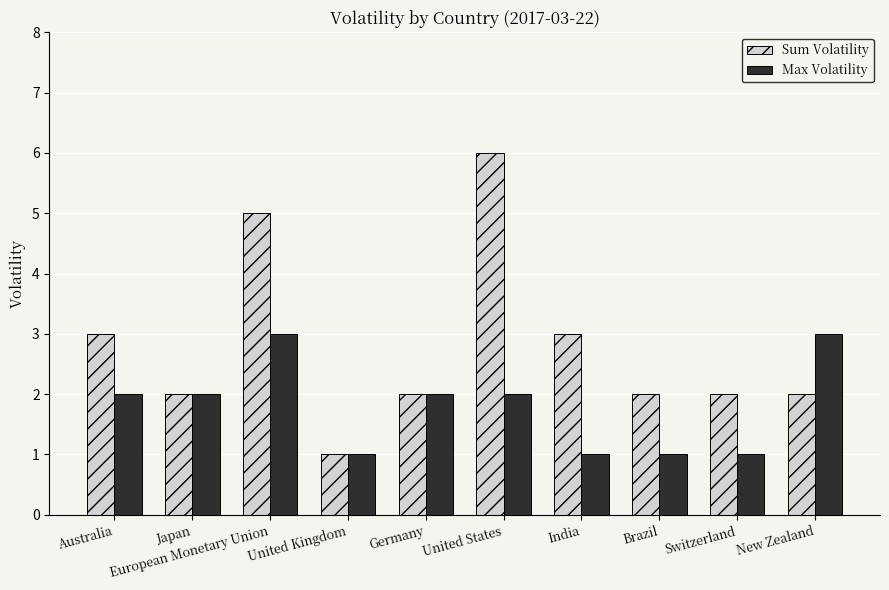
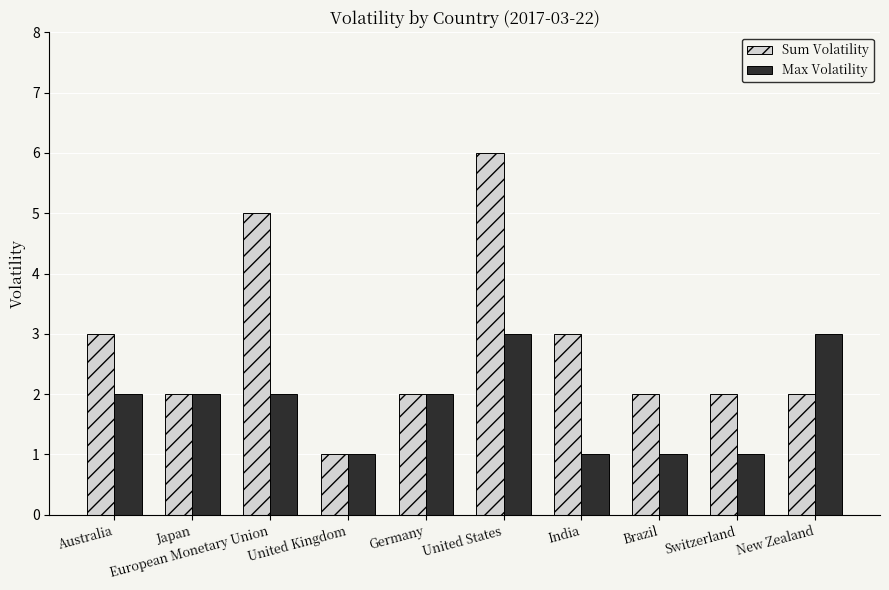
Max Volatility, European Monetary Union: 3 -> 2
Max Volatility, United States: 2 -> 3
